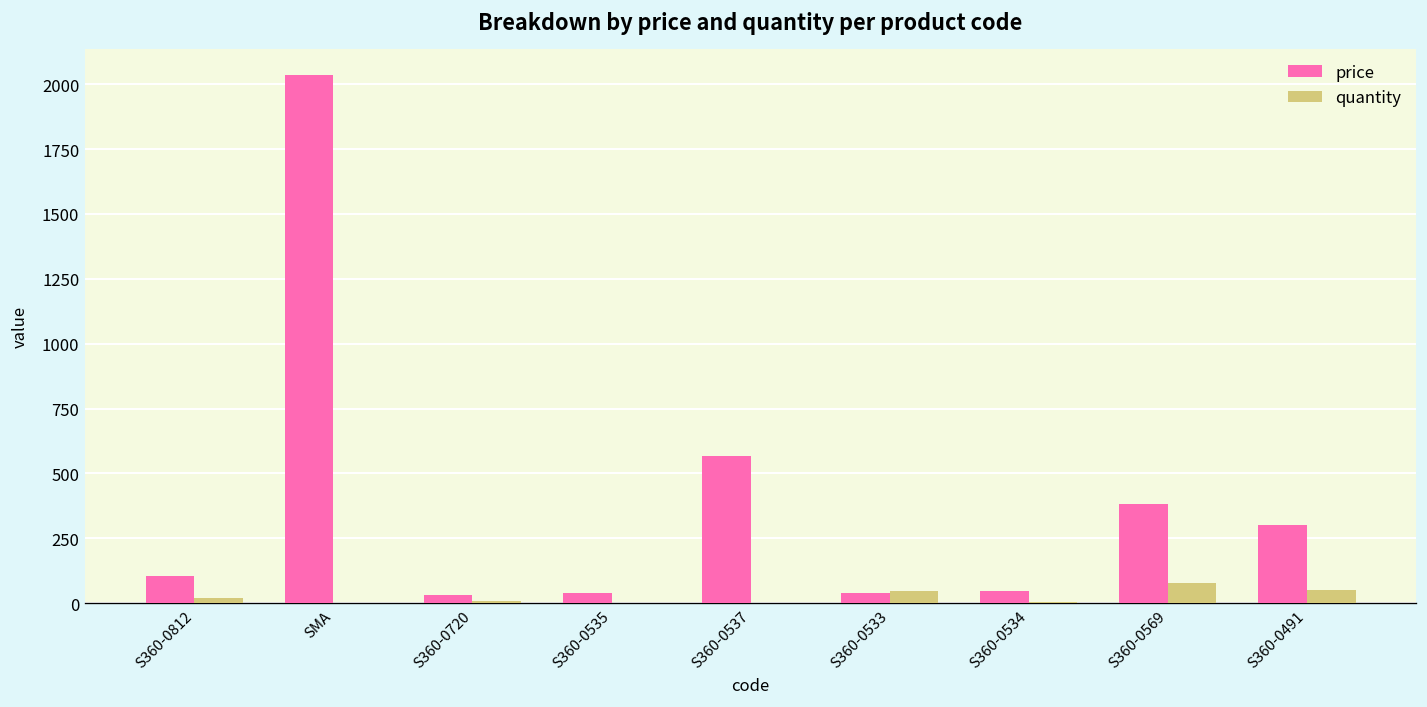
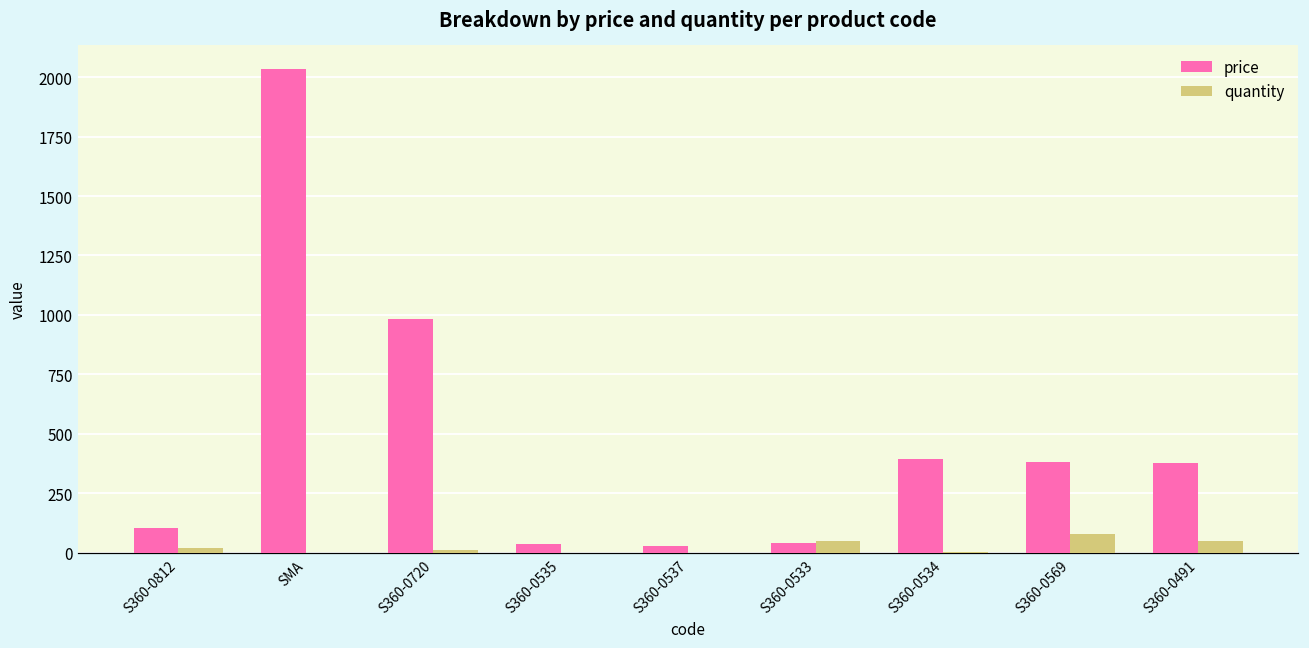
price, S360-0720: 30 -> 980
price, S360-0537: 570 -> 30
price, S360-0534: 40 -> 390
price, S360-0491: 300 -> 380
